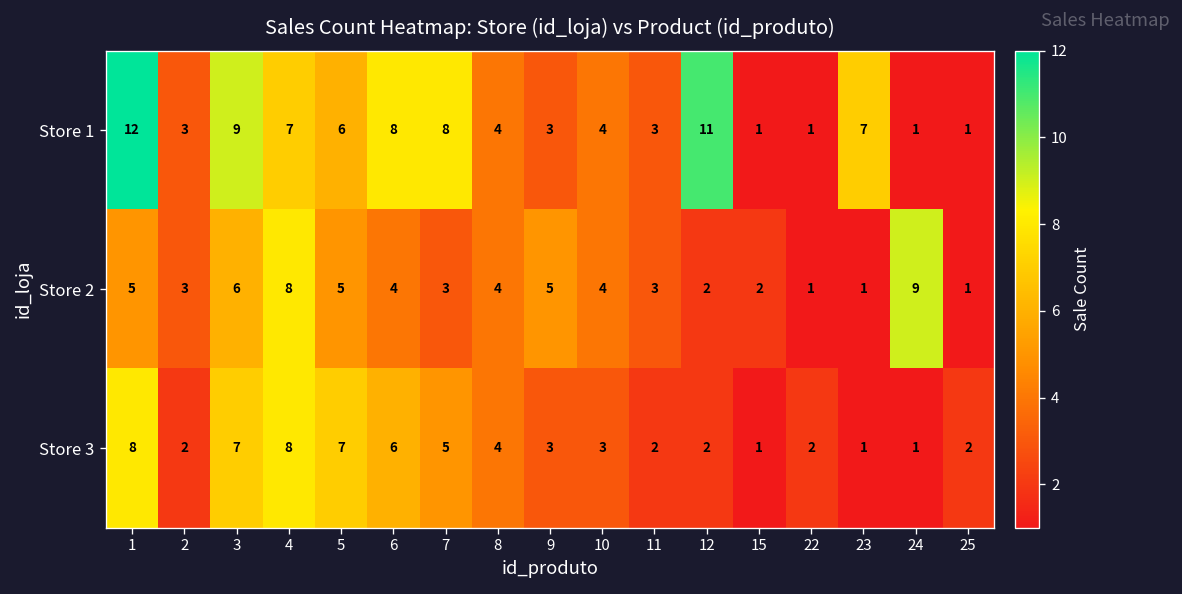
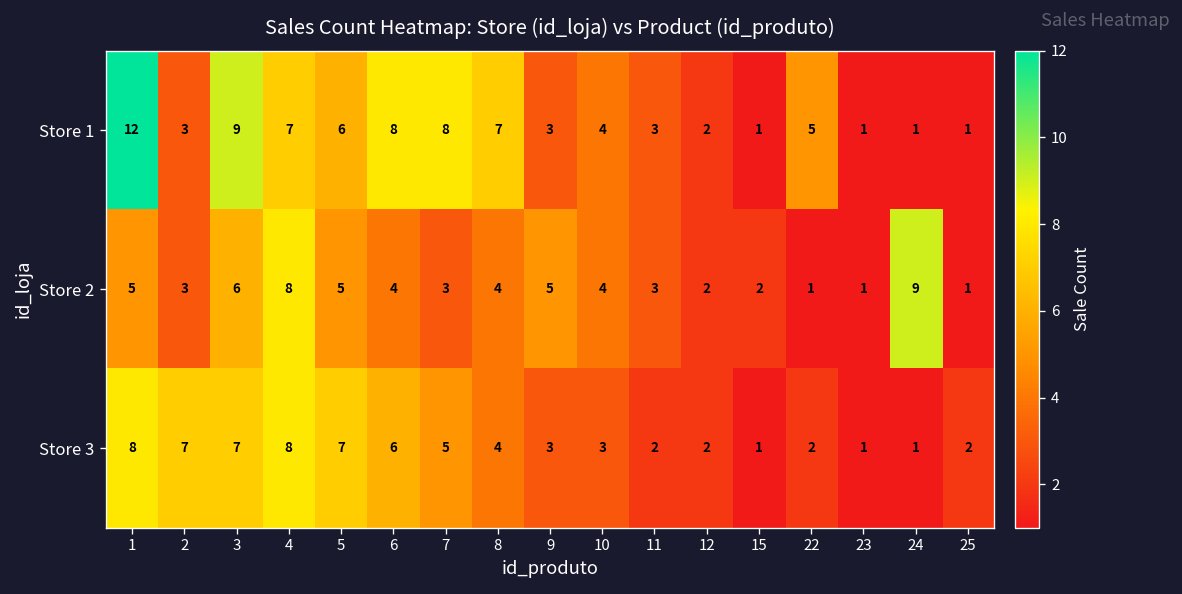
Store 1, 8: 4 -> 7
Store 1, 12: 11 -> 2
Store 1, 22: 1 -> 5
Store 1, 23: 7 -> 1
Store 3, 2: 2 -> 7
